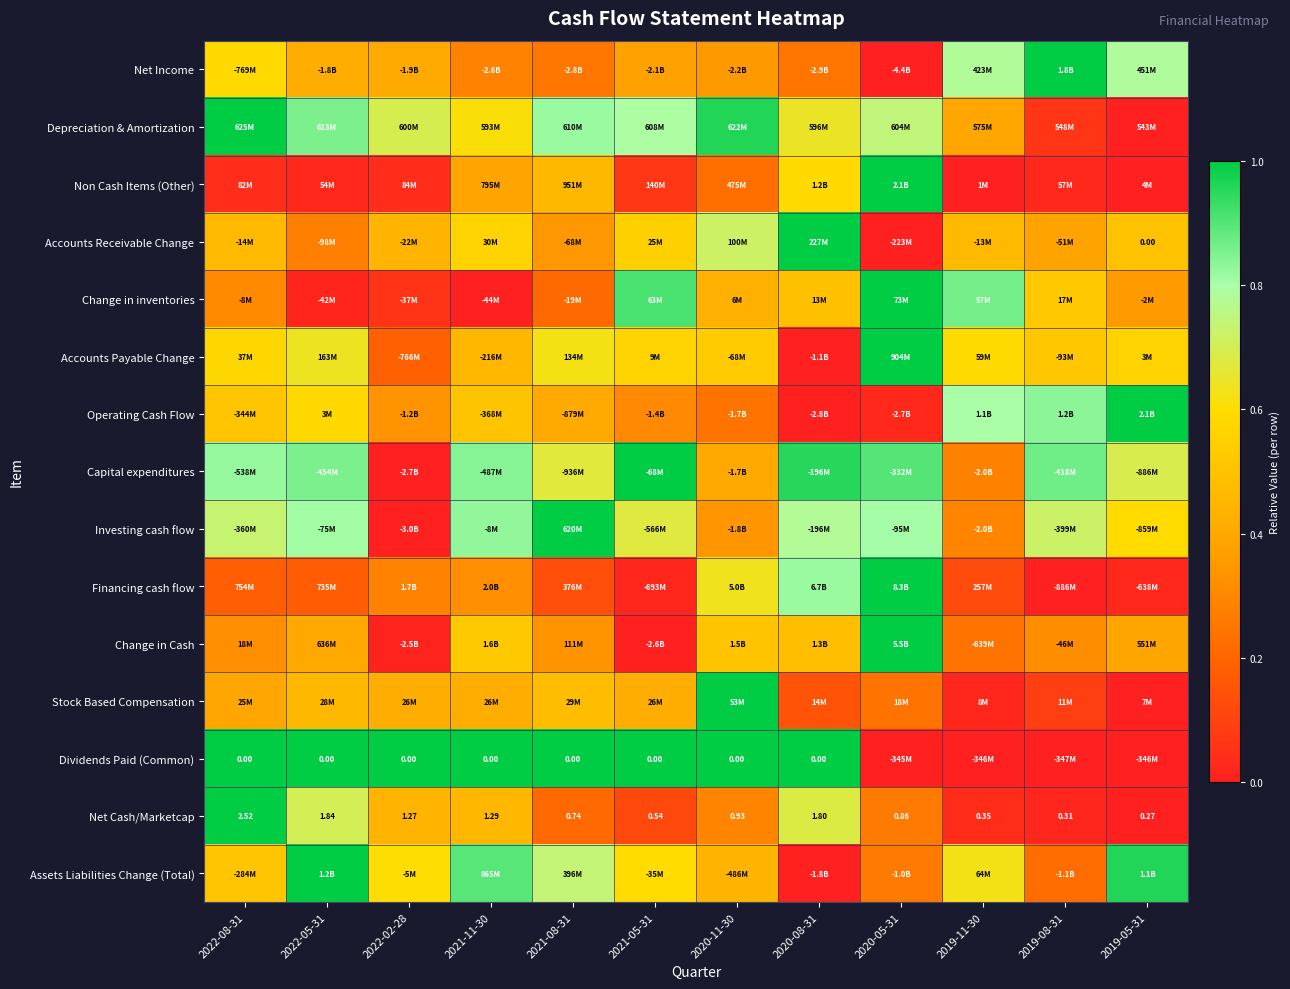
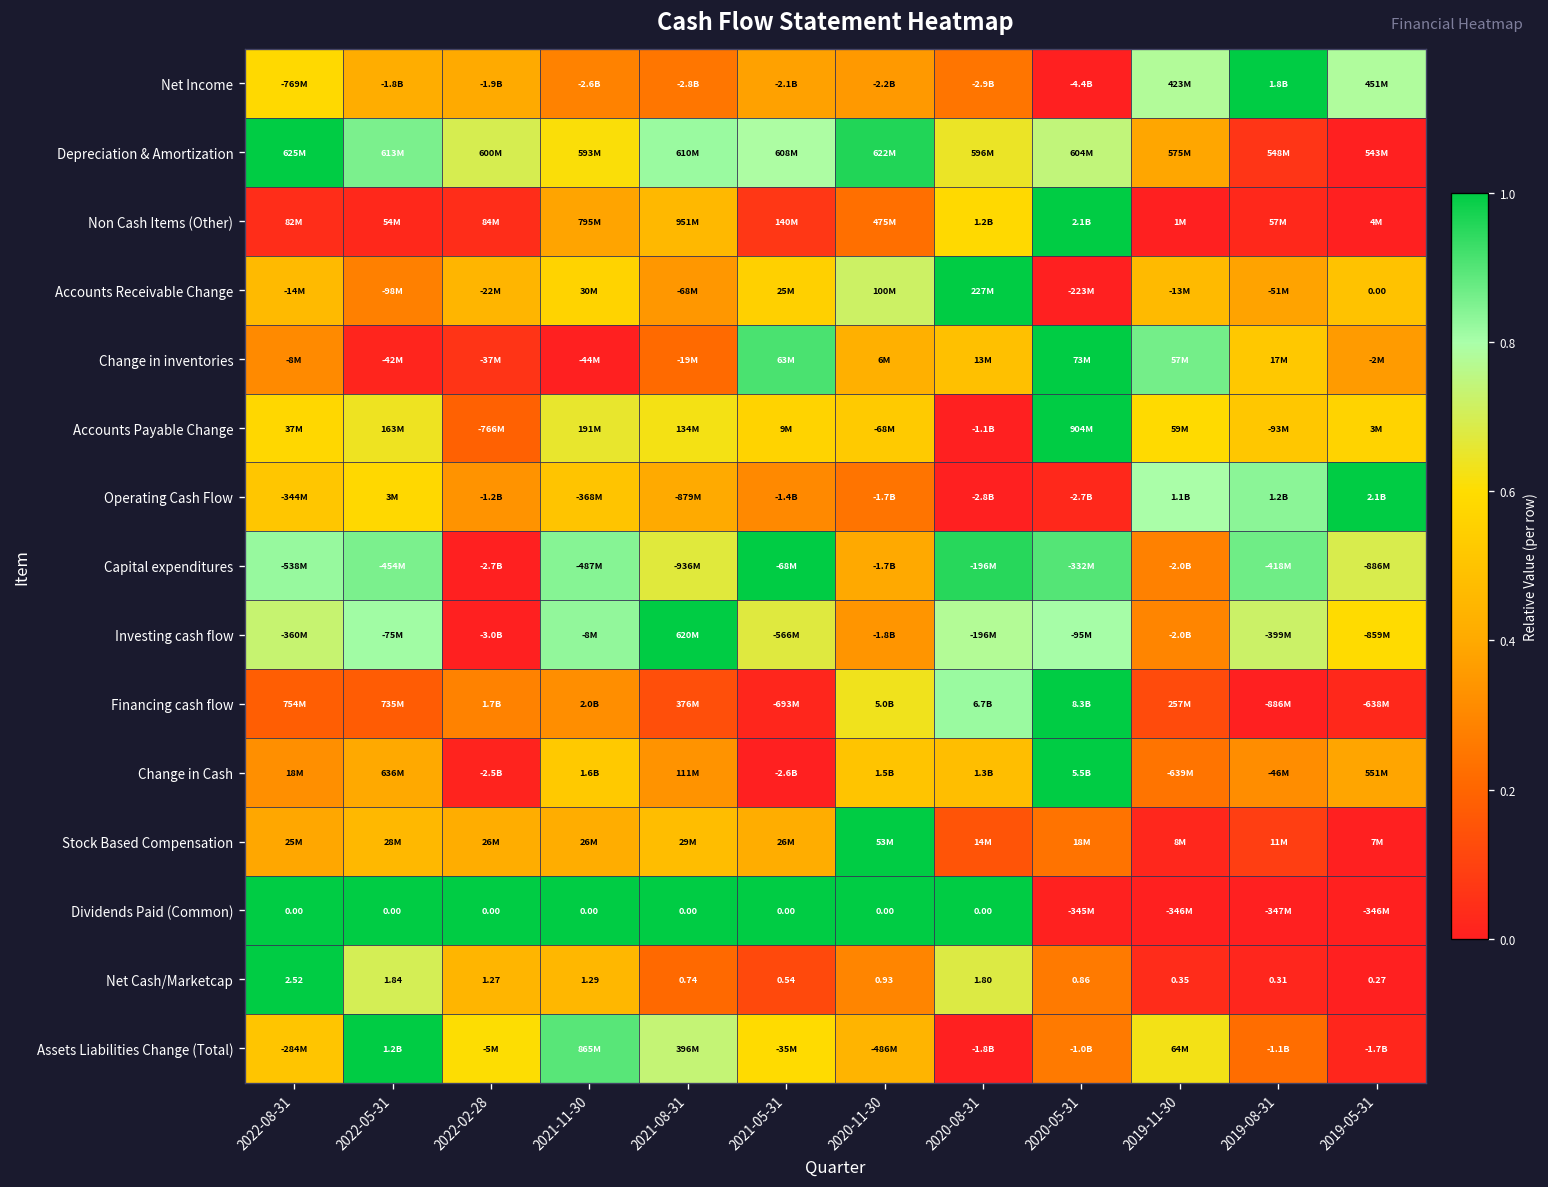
Accounts Payable Change, 2021-11-30: -216M -> 191M
Assets Liabilities Change (Total), 2019-05-31: 1.1B -> -1.7B
